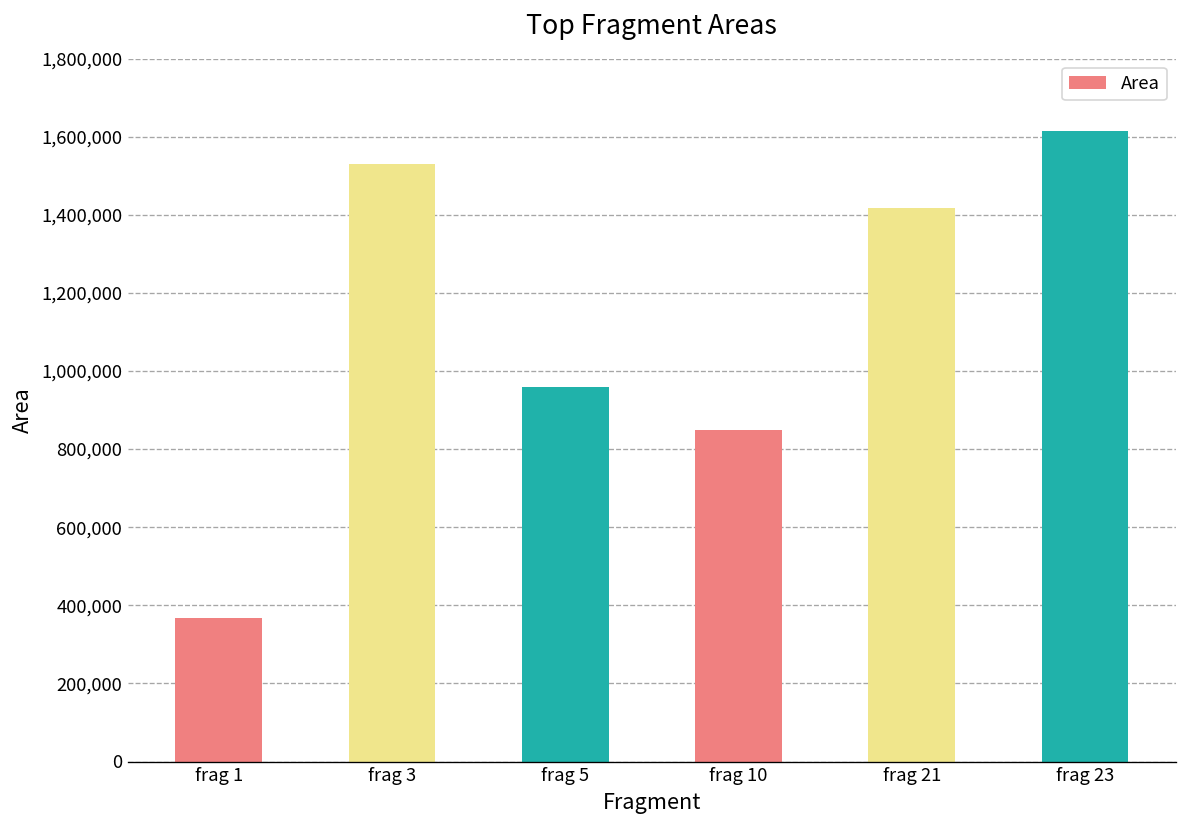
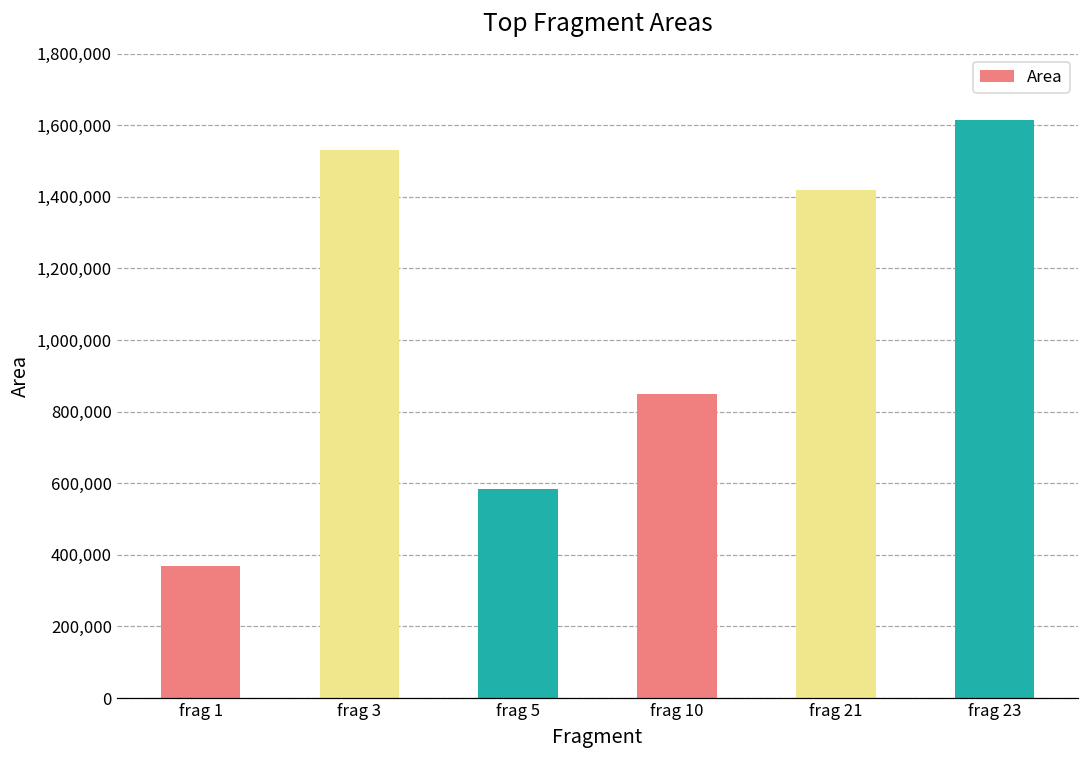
frag 5: 960,000 -> 580,000
